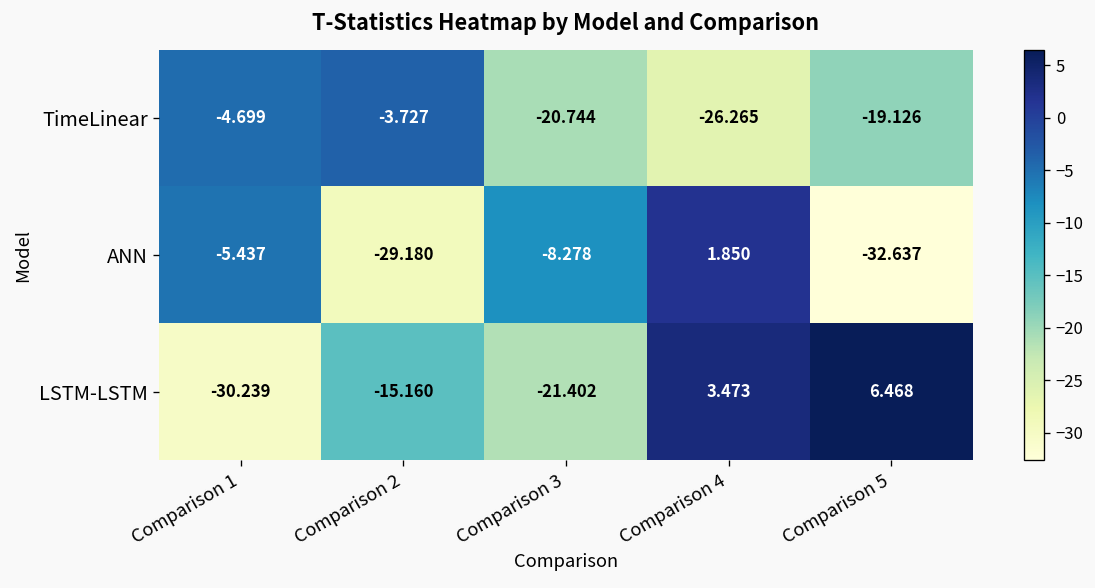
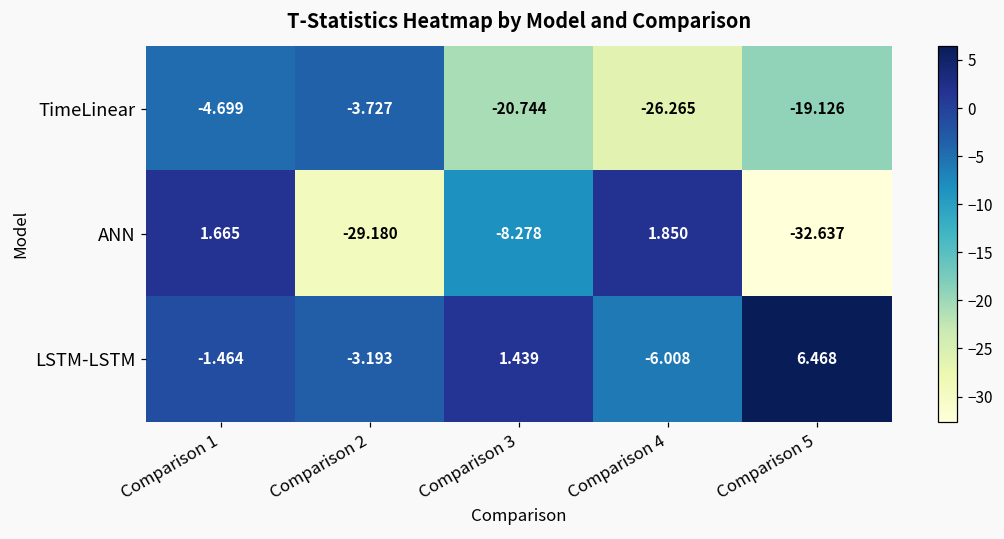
ANN, Comparison 1: -5.437 -> 1.665
LSTM-LSTM, Comparison 1: -30.239 -> -1.464
LSTM-LSTM, Comparison 2: -15.160 -> -3.193
LSTM-LSTM, Comparison 3: -21.402 -> 1.439
LSTM-LSTM, Comparison 4: 3.473 -> -6.008
